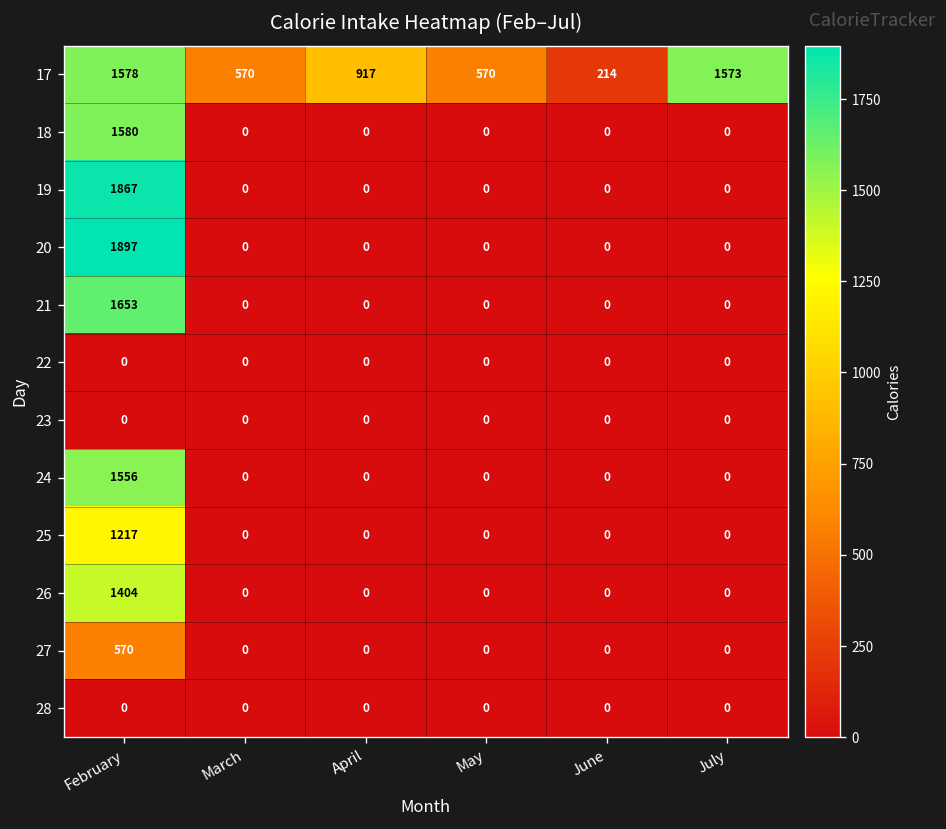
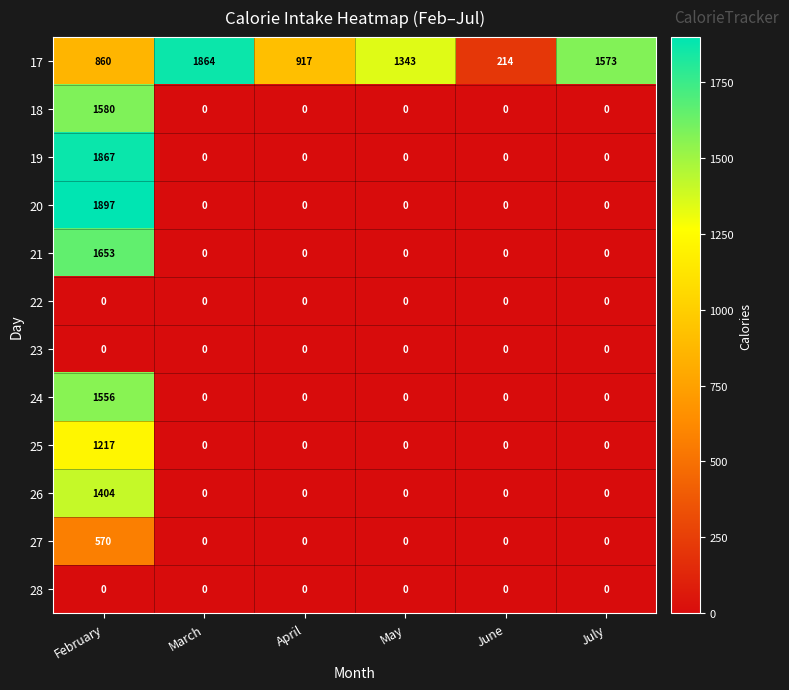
17, February: 1578 -> 860
17, March: 570 -> 1864
17, May: 570 -> 1343
